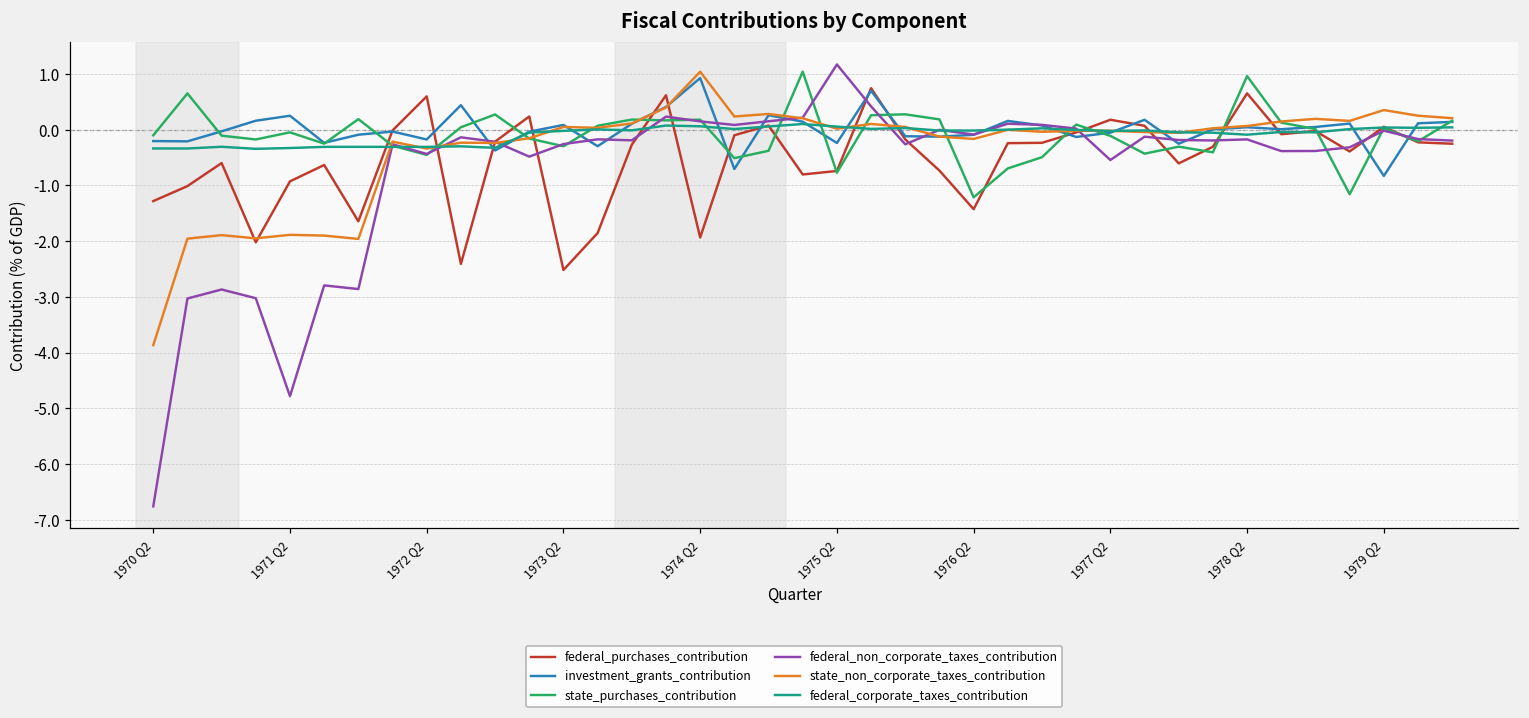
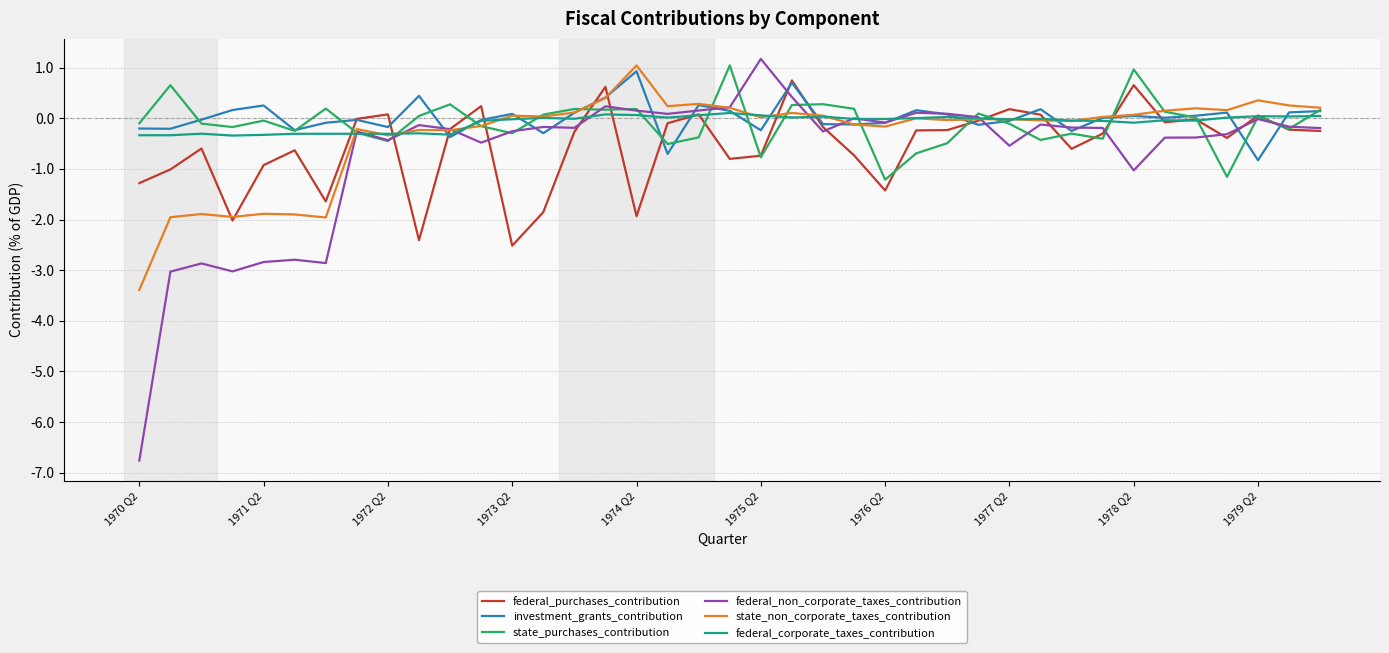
state_non_corporate_taxes_contribution, 1970 Q2: -3.9 -> -3.4
federal_non_corporate_taxes_contribution, 1971 Q2: -4.8 -> -2.8
federal_purchases_contribution, 1972 Q2: 0.6 -> 0.1
federal_non_corporate_taxes_contribution, 1978 Q2: -0.2 -> -1.0
